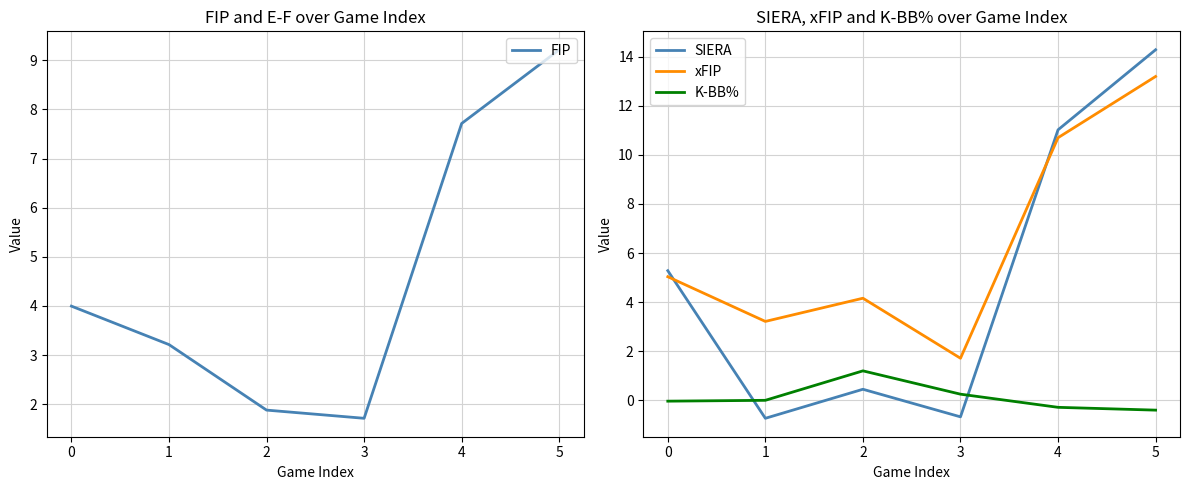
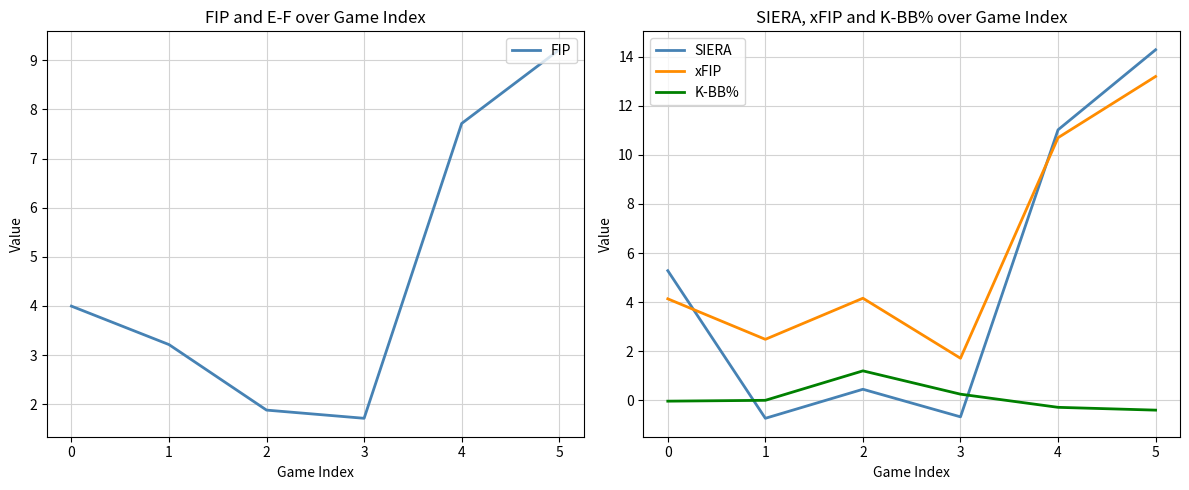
SIERA, xFIP and K-BB% over Game Index, xFIP, 0: 5.0 -> 4.1
SIERA, xFIP and K-BB% over Game Index, xFIP, 1: 3.2 -> 2.5
